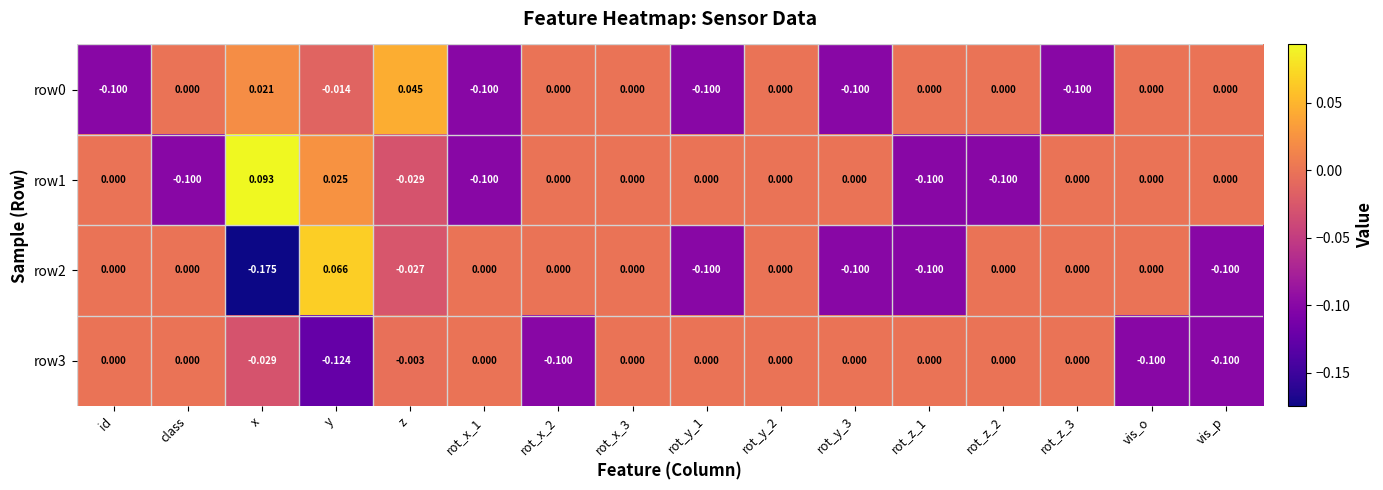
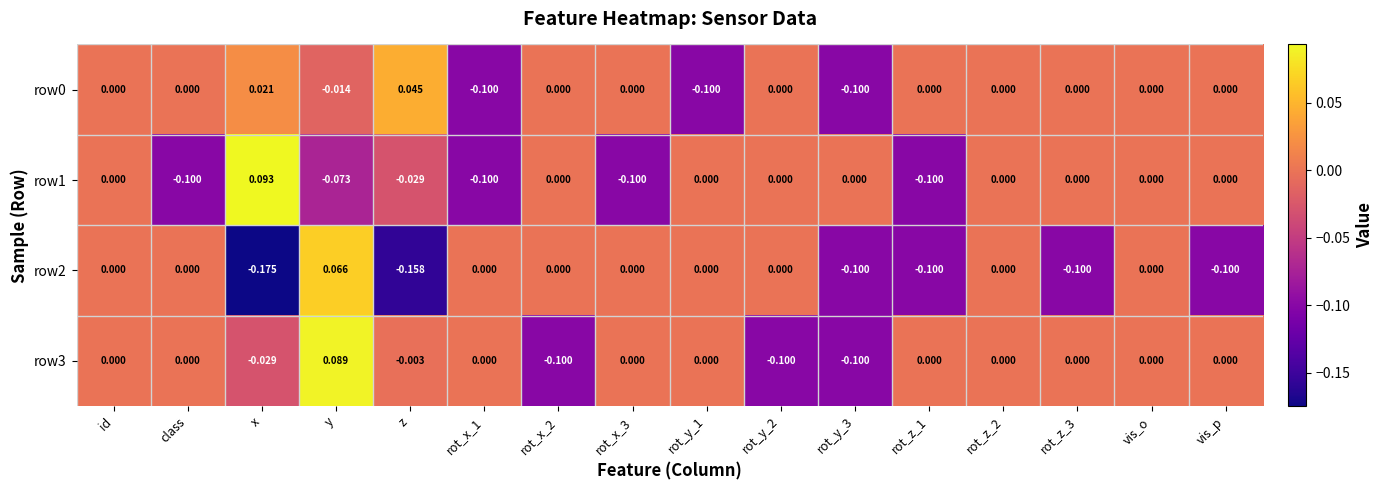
row0, id: -0.100 -> 0.000
row0, rot_z_3: -0.100 -> 0.000
row1, y: 0.025 -> -0.073
row1, rot_x_3: 0.000 -> -0.100
row1, rot_z_2: -0.100 -> 0.000
row2, z: -0.027 -> -0.158
row2, rot_y_1: -0.100 -> 0.000
row2, rot_z_3: 0.000 -> -0.100
row3, y: -0.124 -> 0.089
row3, rot_y_2: 0.000 -> -0.100
row3, rot_y_3: 0.000 -> -0.100
row3, vis_o: -0.100 -> 0.000
row3, vis_p: -0.100 -> 0.000
